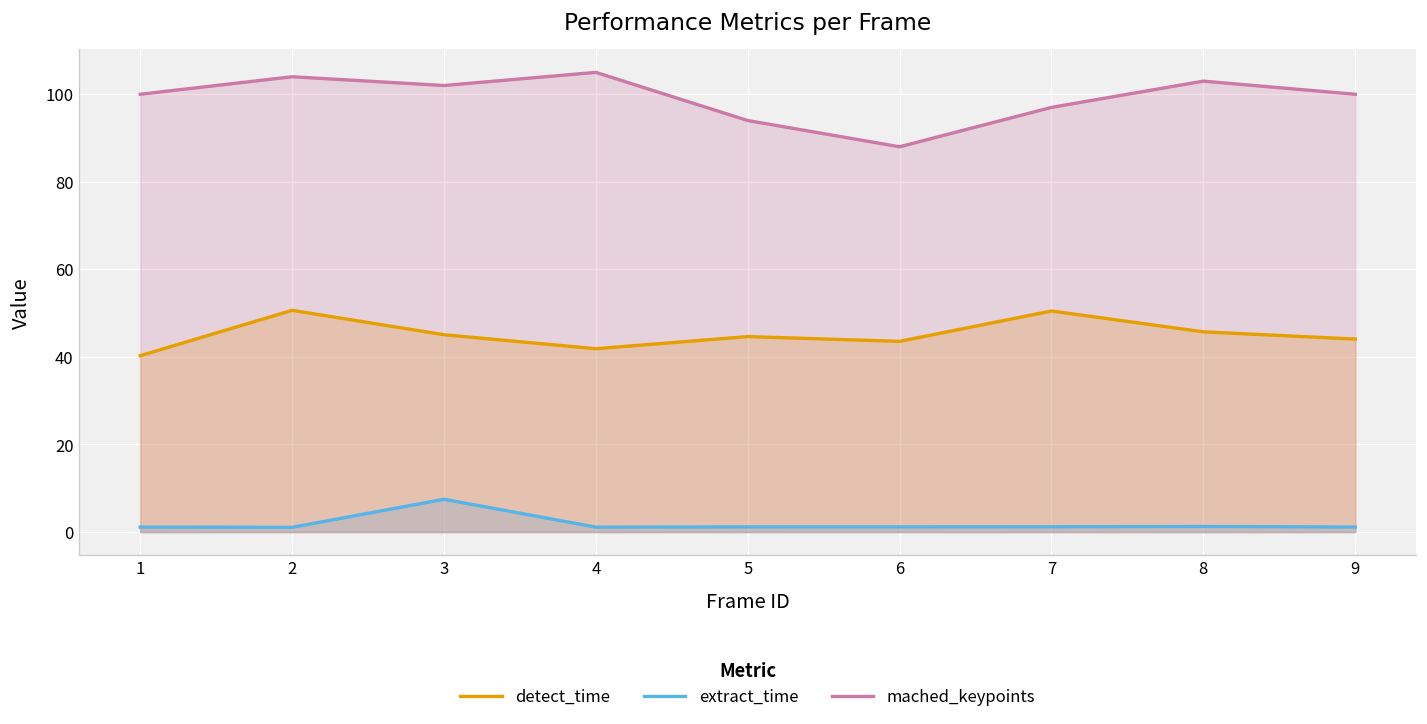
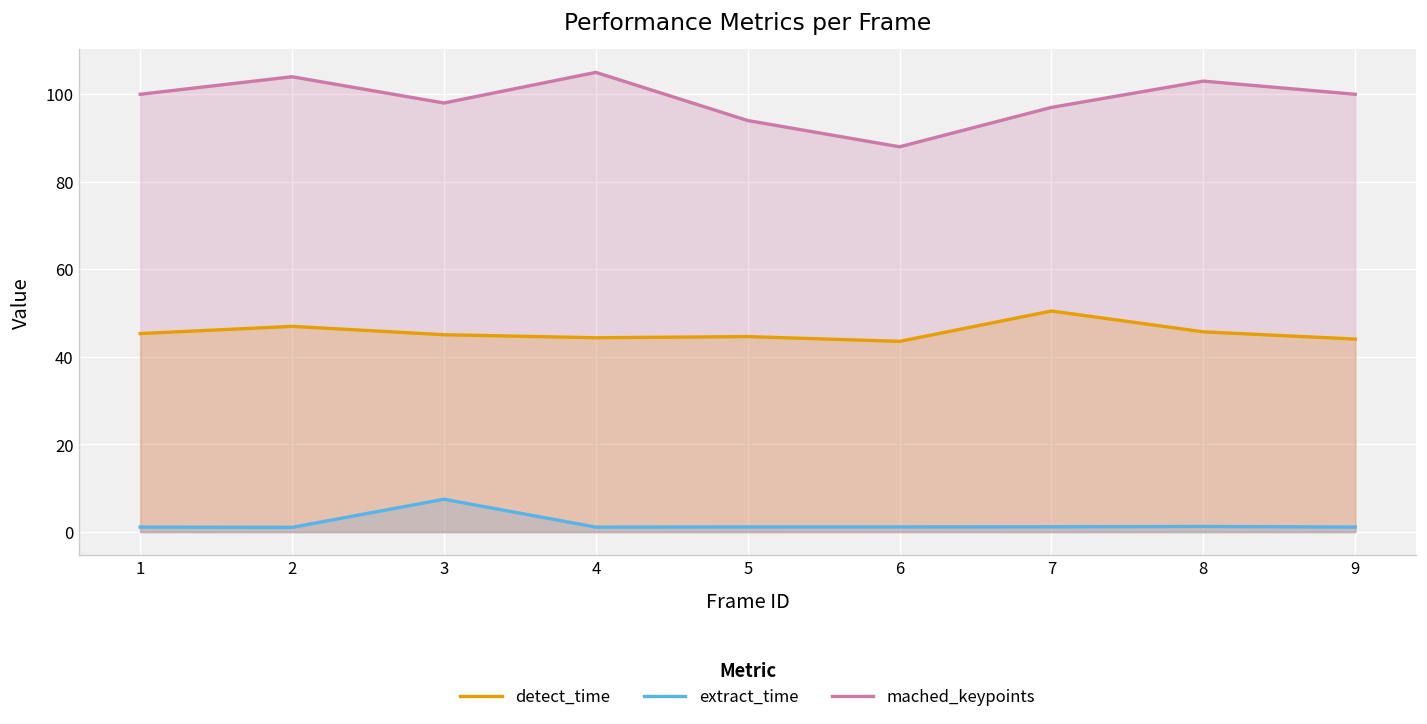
detect_time, 1: 40 -> 45
detect_time, 2: 51 -> 47
mached_keypoints, 3: 102 -> 98
detect_time, 4: 42 -> 44
